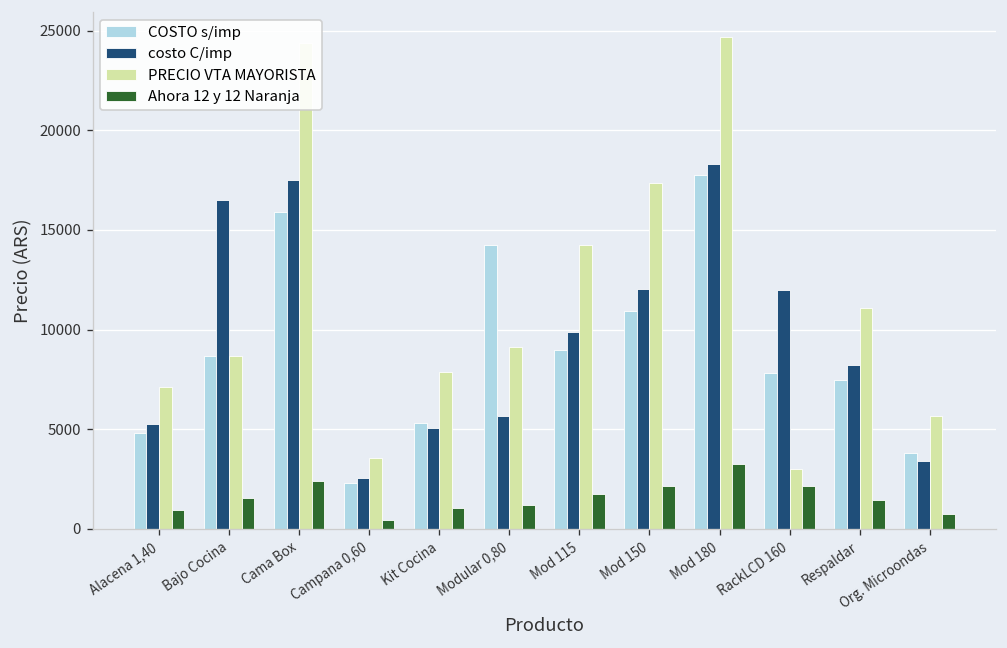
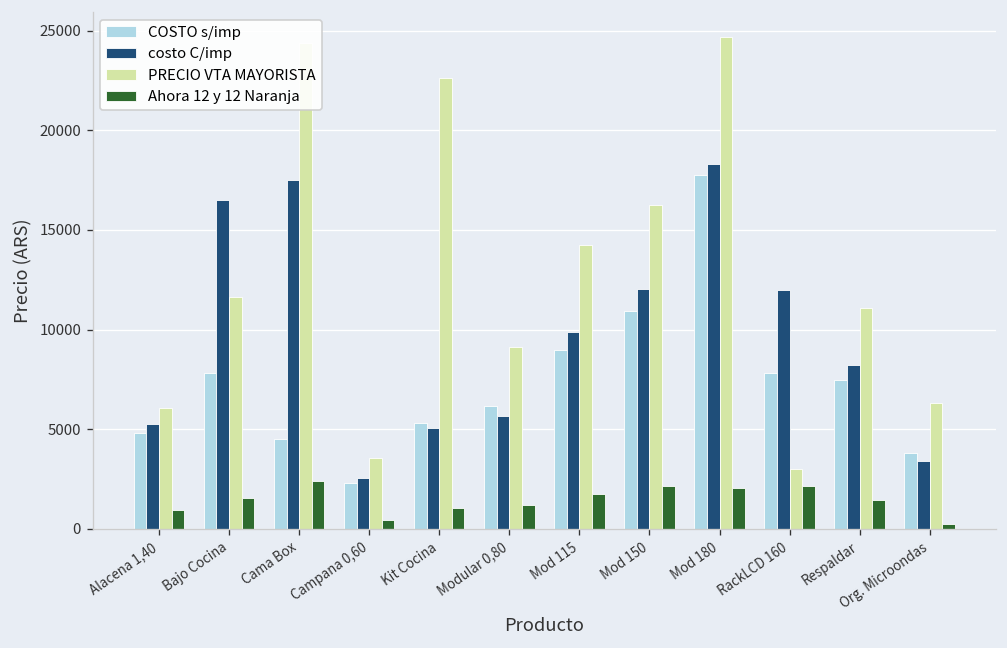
PRECIO VTA MAYORISTA, Alacena 1,40: 7100 -> 6000
COSTO s/imp, Bajo Cocina: 8700 -> 7800
PRECIO VTA MAYORISTA, Bajo Cocina: 8700 -> 11600
COSTO s/imp, Cama Box: 15900 -> 4500
PRECIO VTA MAYORISTA, Kit Cocina: 7900 -> 22600
COSTO s/imp, Modular 0,80: 14300 -> 6200
PRECIO VTA MAYORISTA, Mod 150: 17300 -> 16300
Ahora 12 y 12 Naranja, Mod 180: 3300 -> 2000
PRECIO VTA MAYORISTA, Org. Microondas: 5600 -> 6300
Ahora 12 y 12 Naranja, Org. Microondas: 700 -> 300
